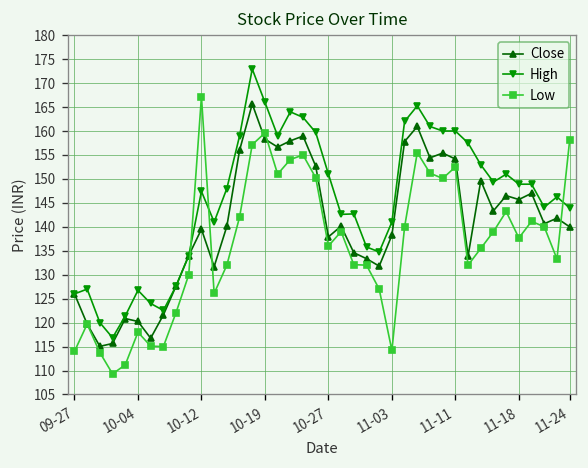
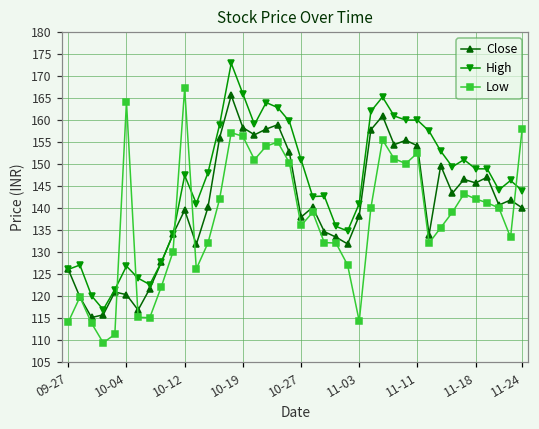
Low, 10-04: 118 -> 164
Low, 10-19: 160 -> 156
Low, 11-18: 138 -> 142
